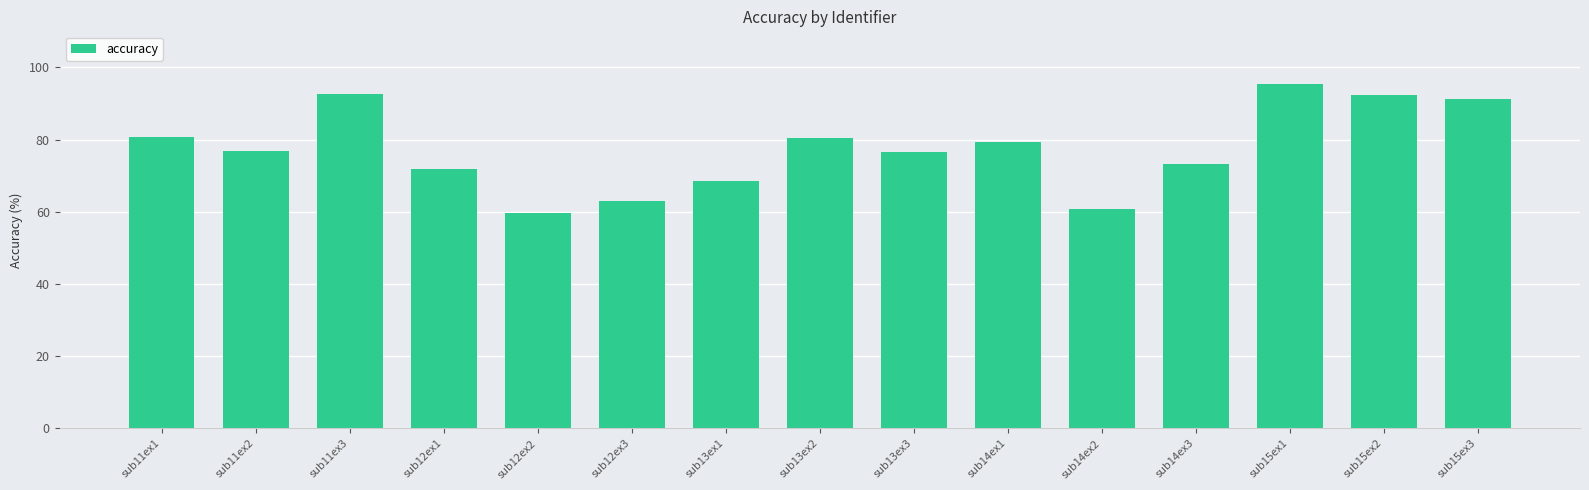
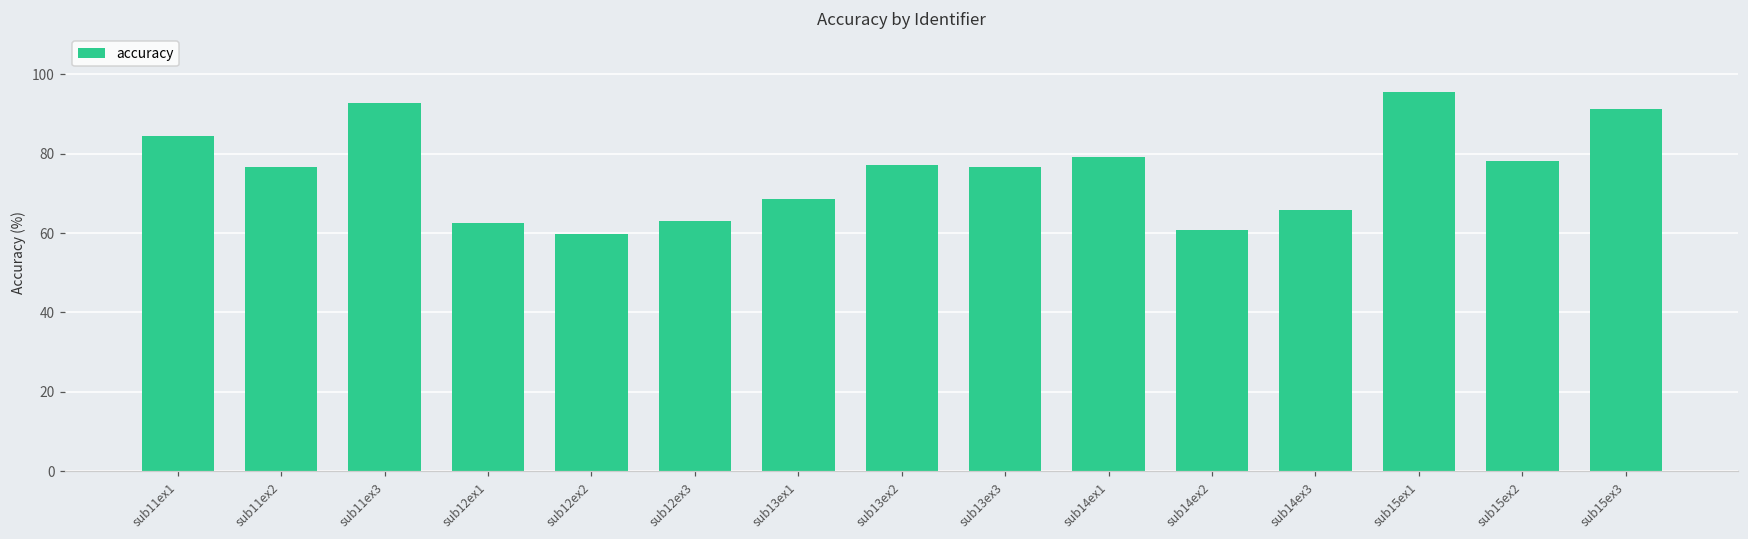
sub11ex1: 81 -> 85
sub12ex1: 72 -> 62
sub13ex2: 80 -> 77
sub14ex3: 73 -> 66
sub15ex2: 92 -> 78
